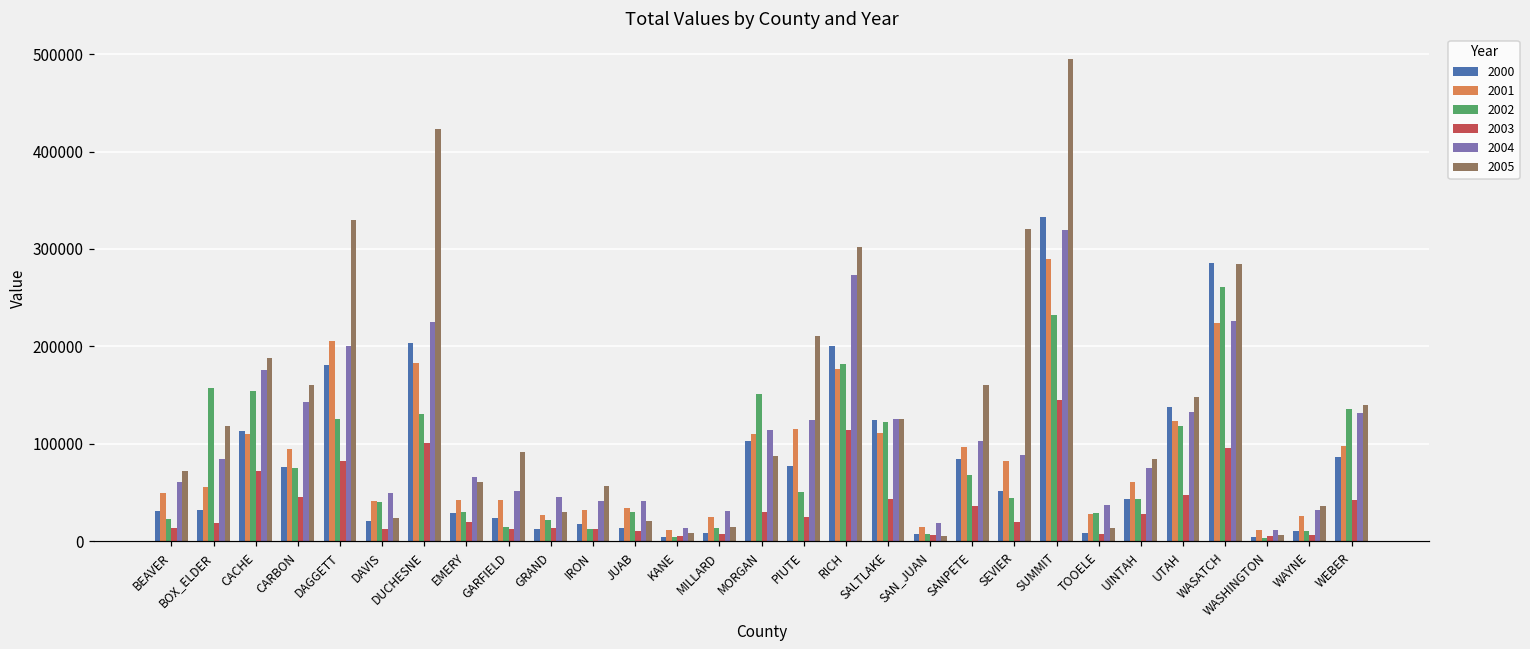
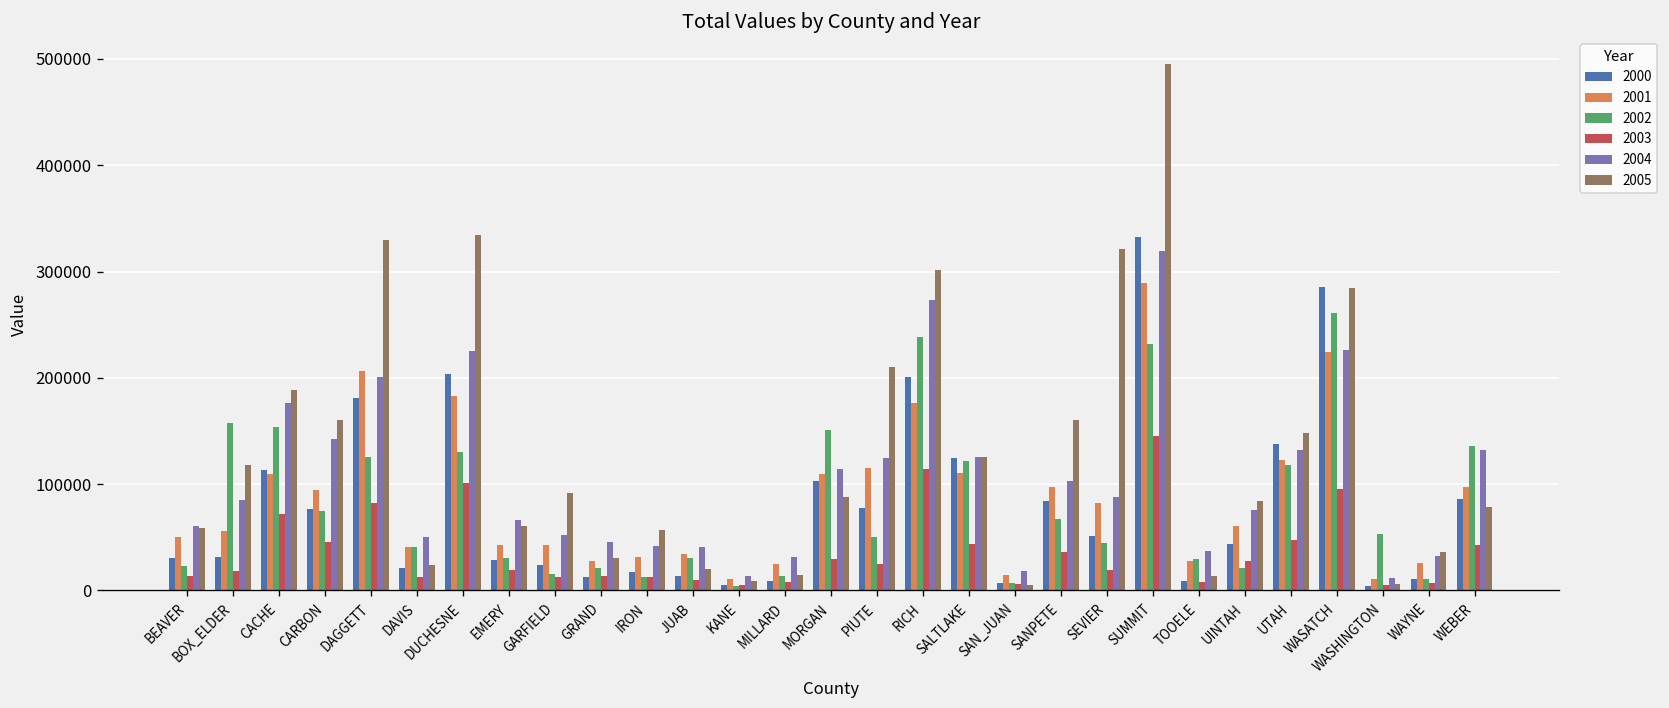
2005, BEAVER: 70000 -> 60000
2005, DUCHESNE: 420000 -> 330000
2002, RICH: 180000 -> 240000
2002, UINTAH: 40000 -> 20000
2002, WASHINGTON: 0 -> 50000
2005, WEBER: 140000 -> 80000
